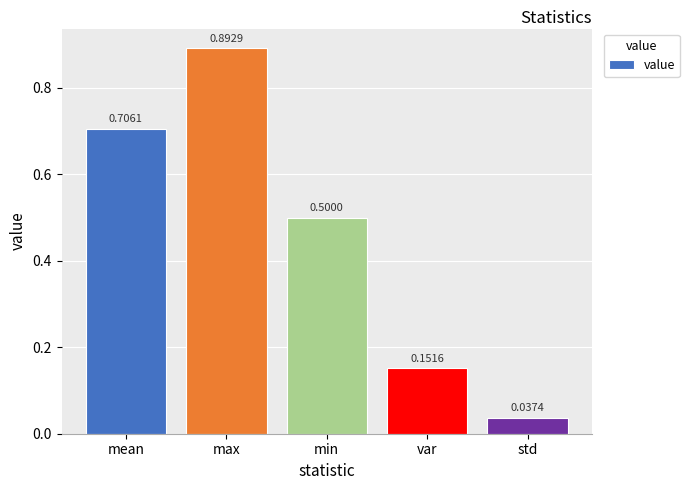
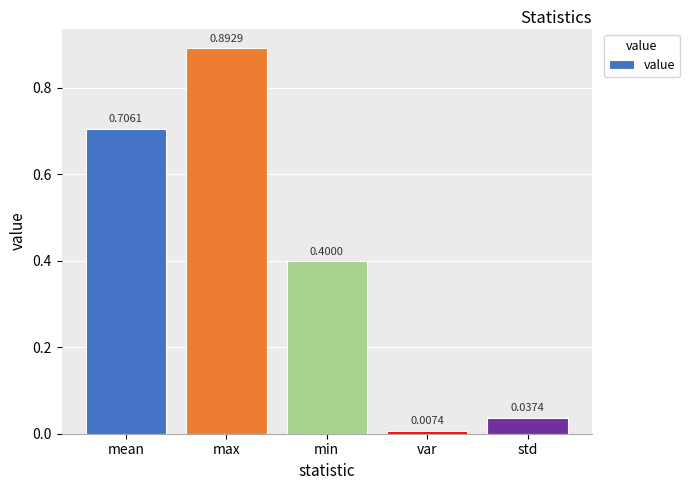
min: 0.5000 -> 0.4000
var: 0.1516 -> 0.0074
